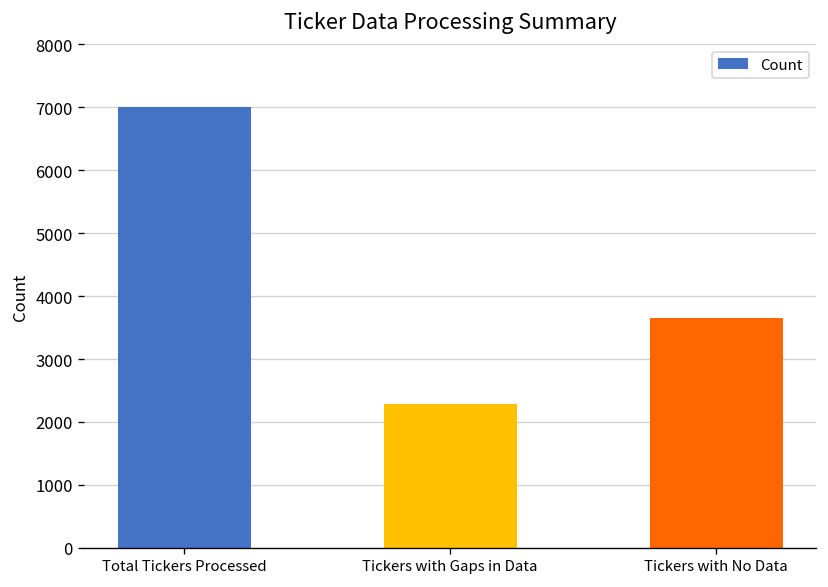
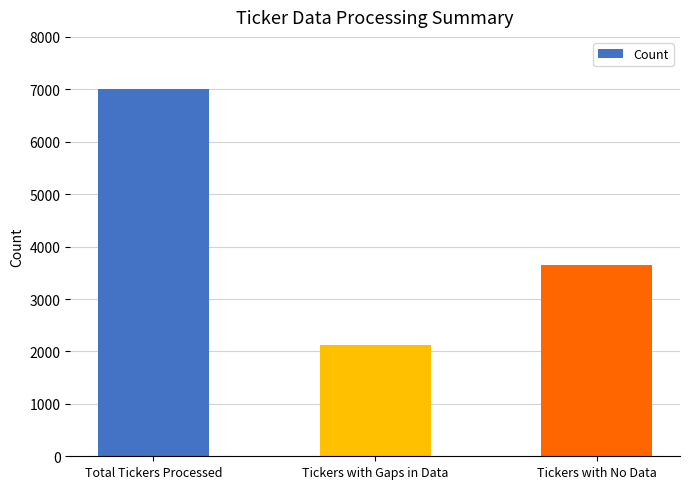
Tickers with Gaps in Data: 2300 -> 2100
